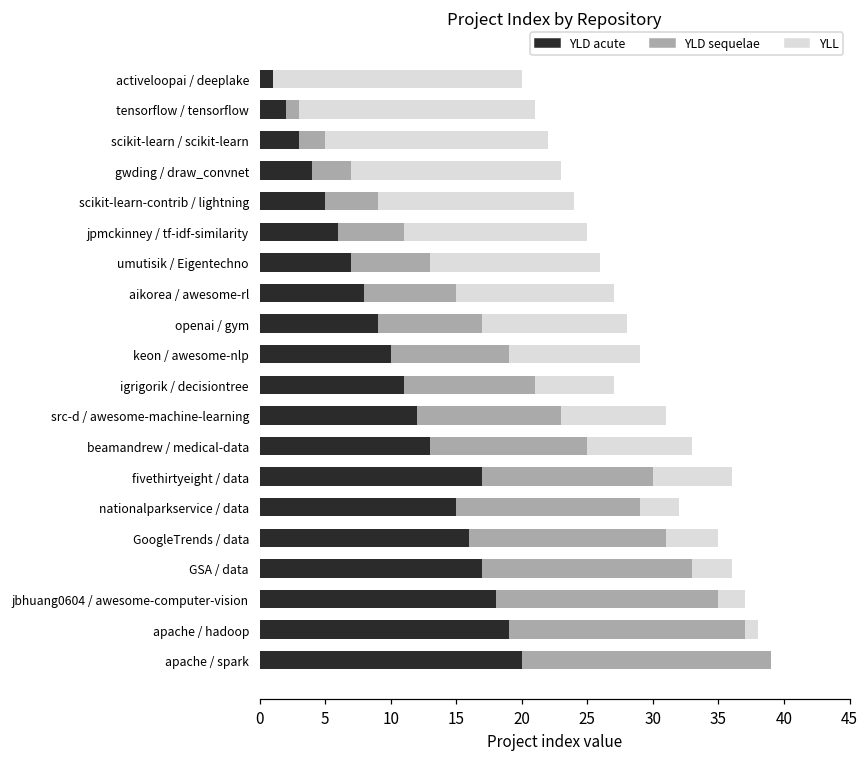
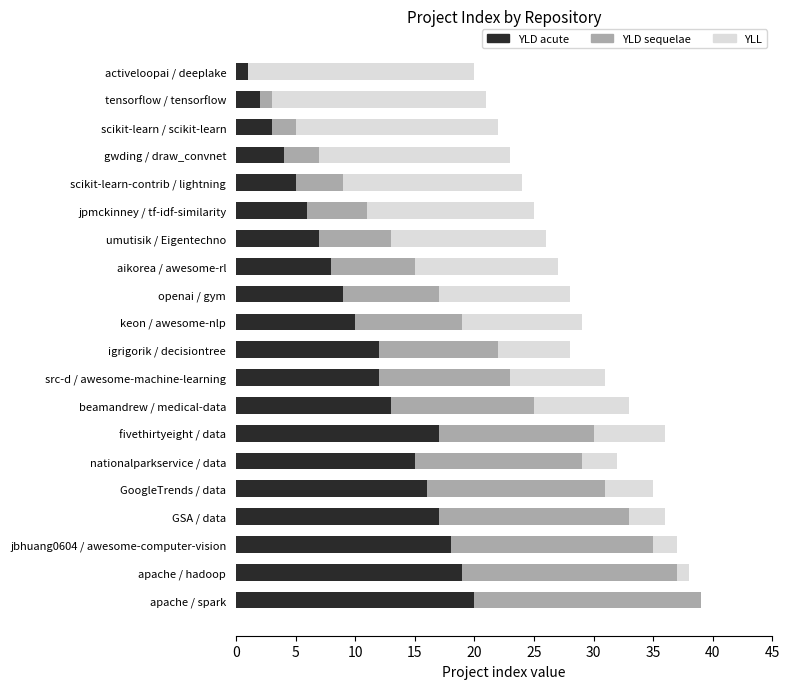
YLD acute, igrigorik / decisiontree: 11 -> 12
